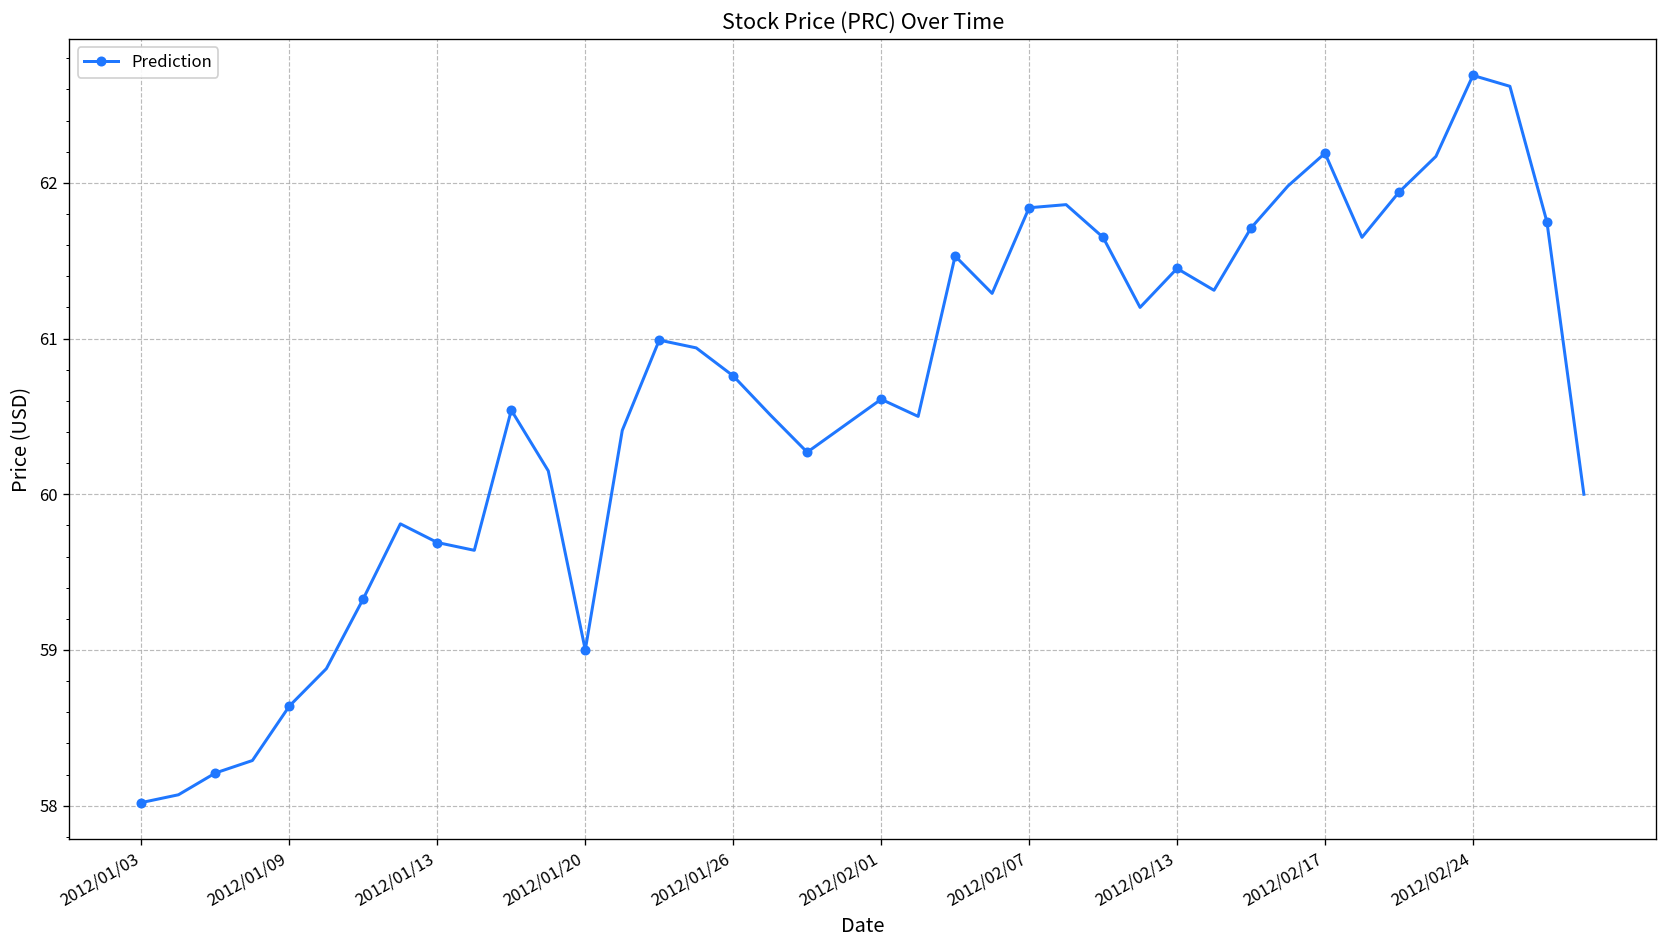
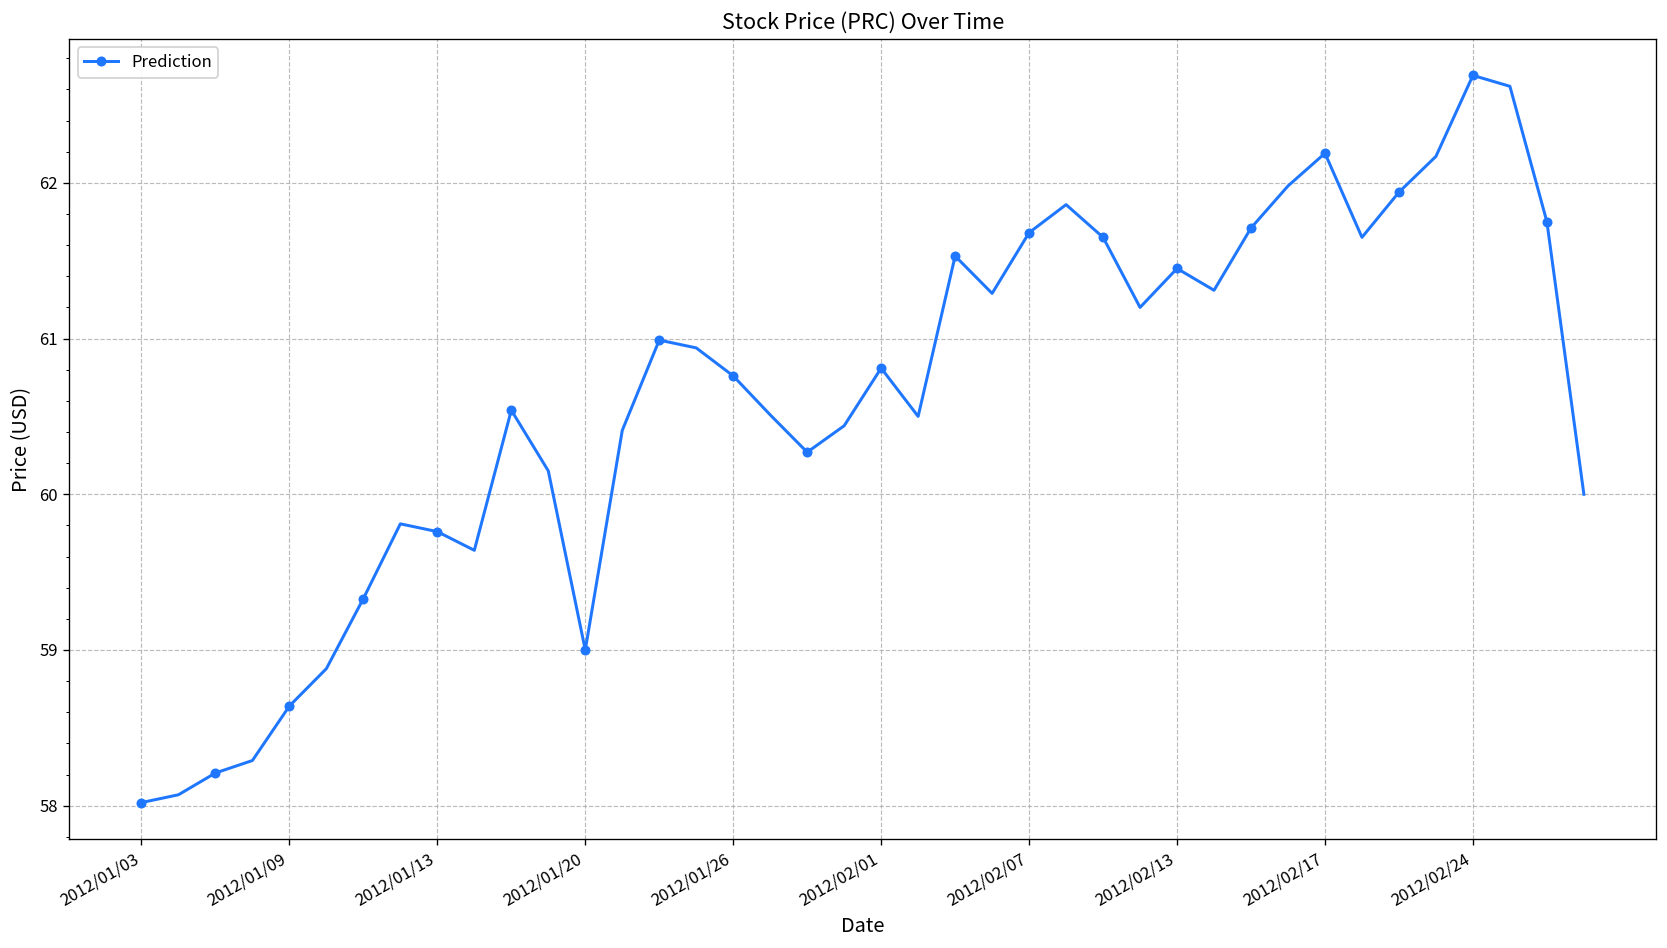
2012/01/13: 59.69 -> 59.76
2012/02/01: 60.61 -> 60.81
2012/02/07: 61.84 -> 61.68
